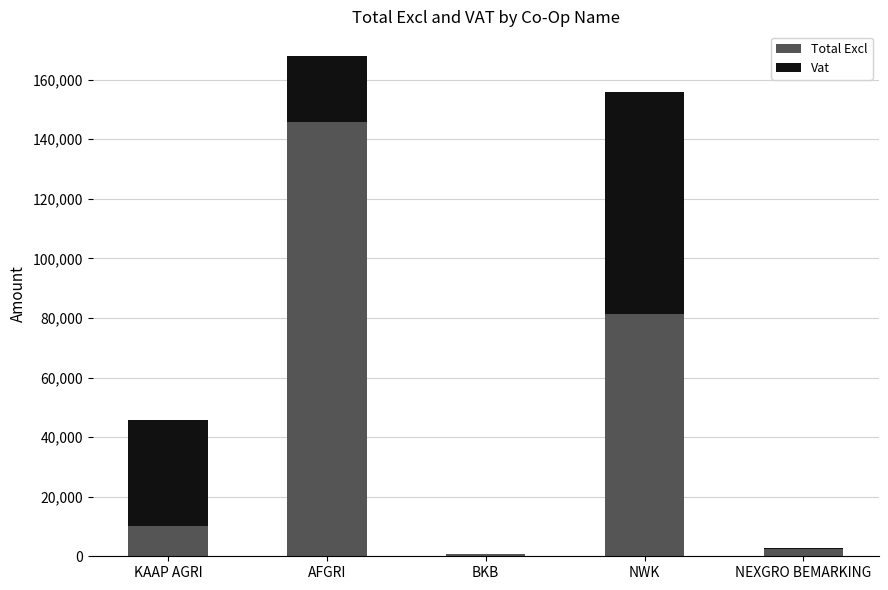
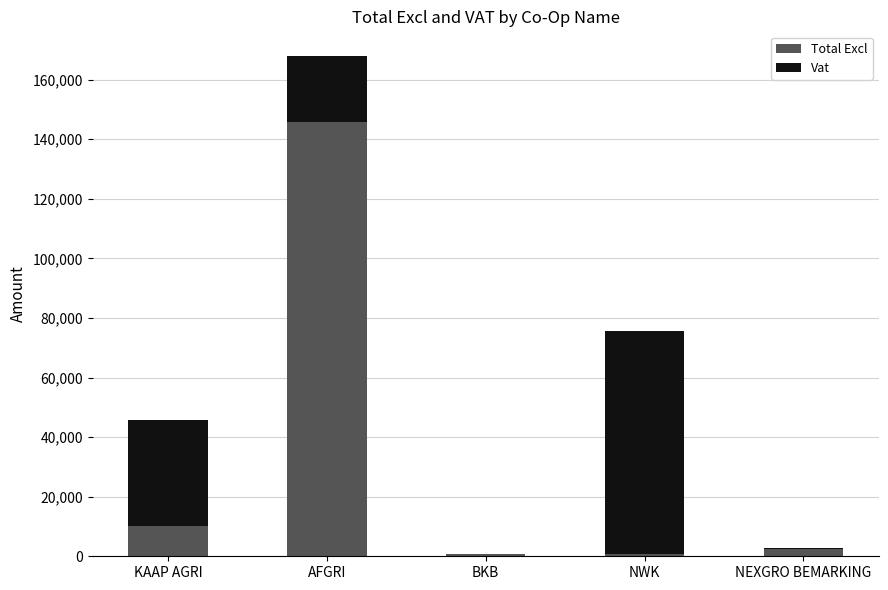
Total Excl, NWK: 81,000 -> 1,000
